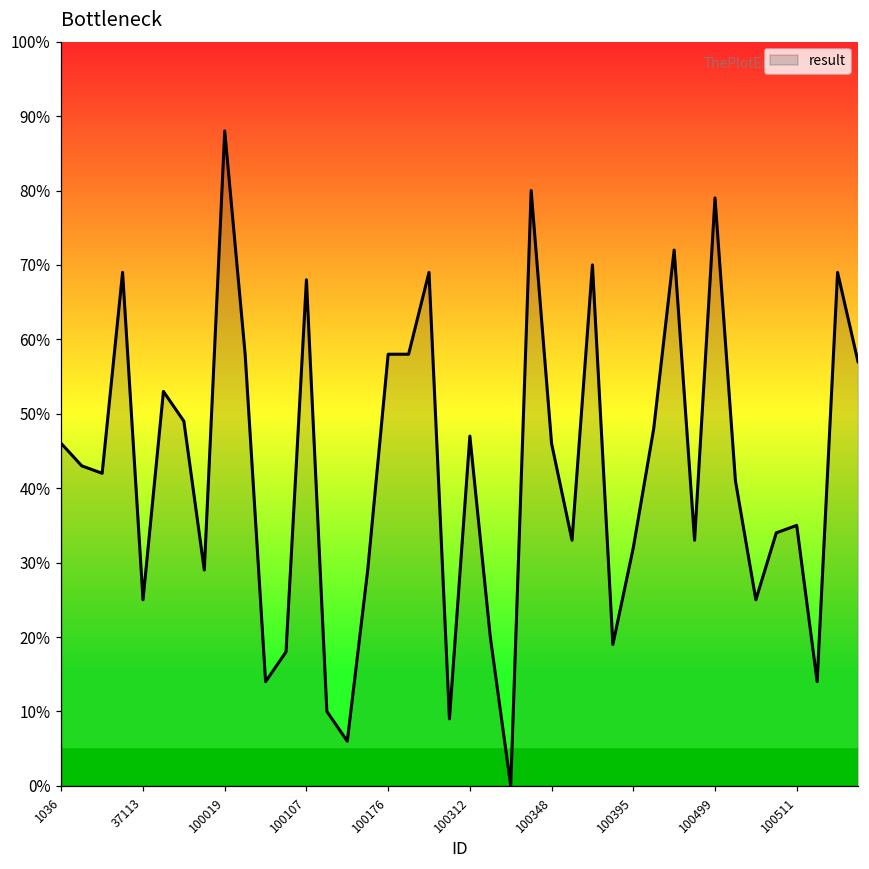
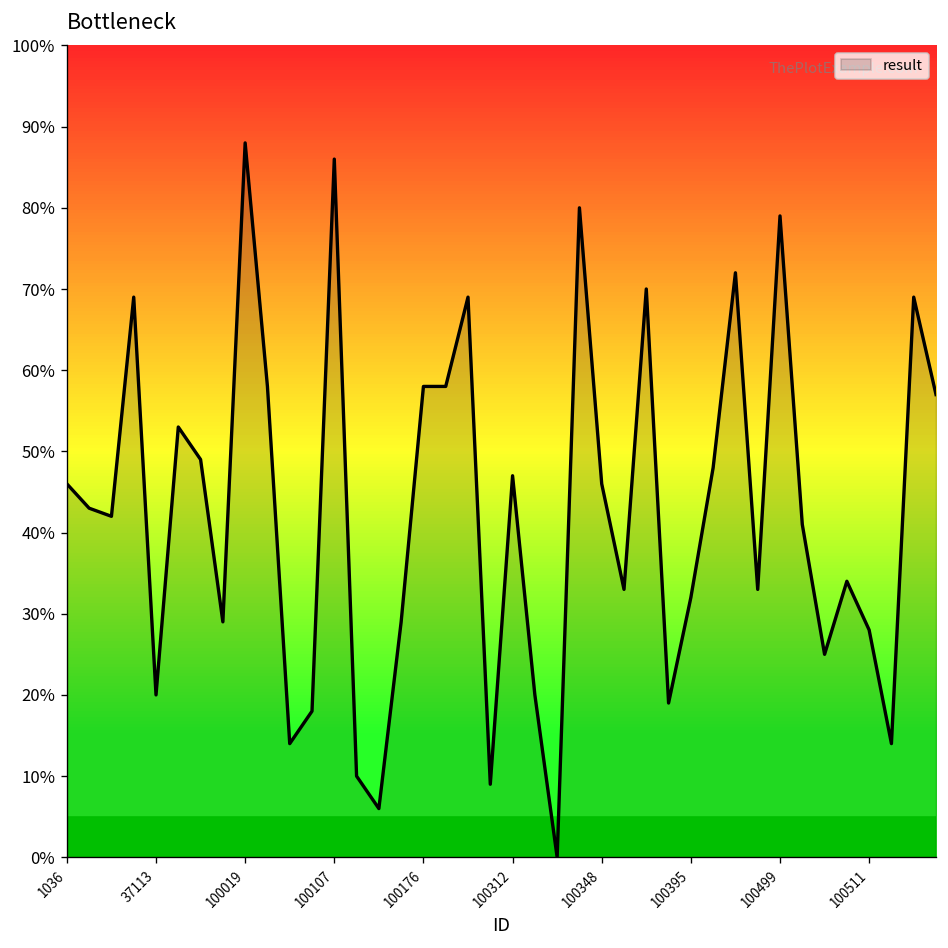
37113: 25% -> 20%
100107: 68% -> 86%
100511: 35% -> 28%
